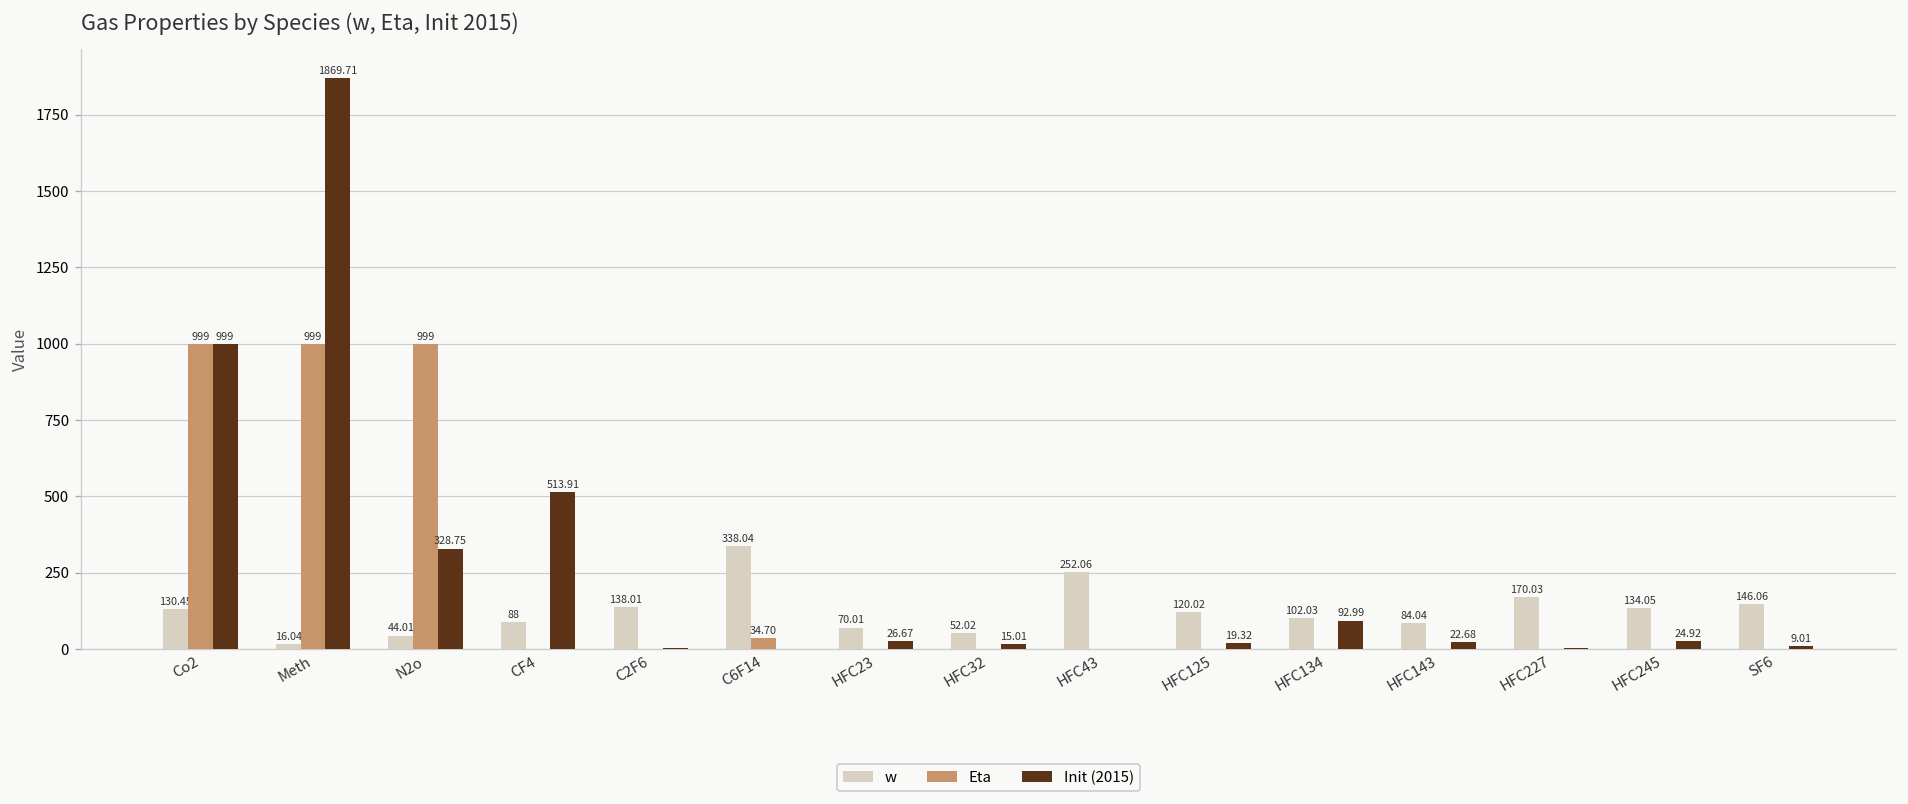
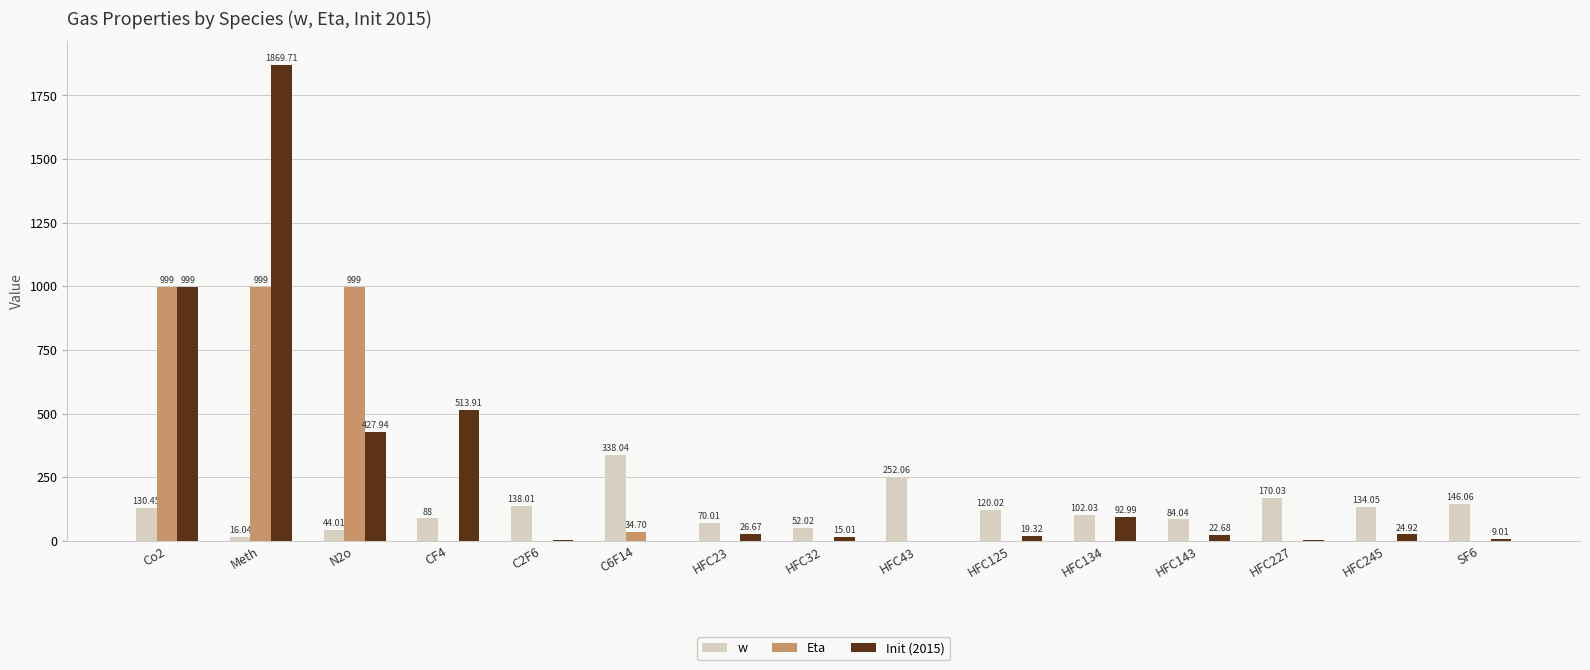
Init (2015), N2o: 328.75 -> 427.94
